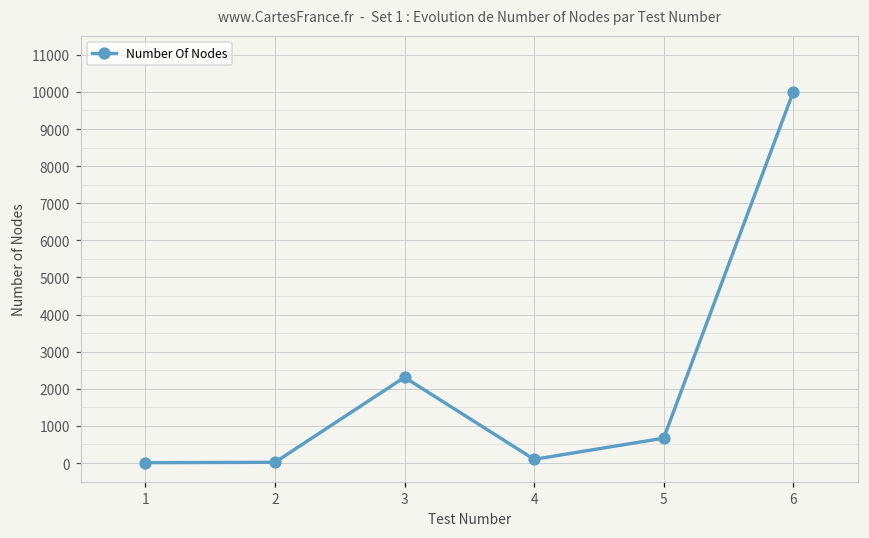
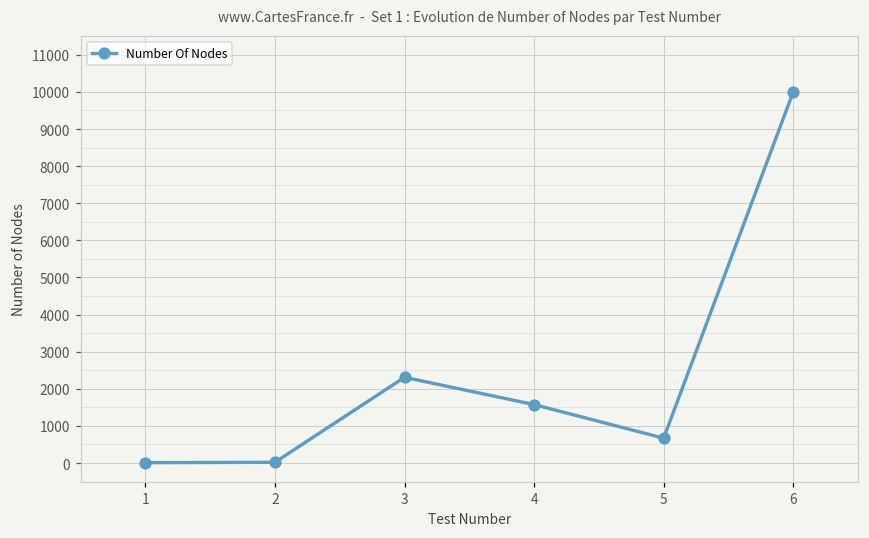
4: 100 -> 1600
